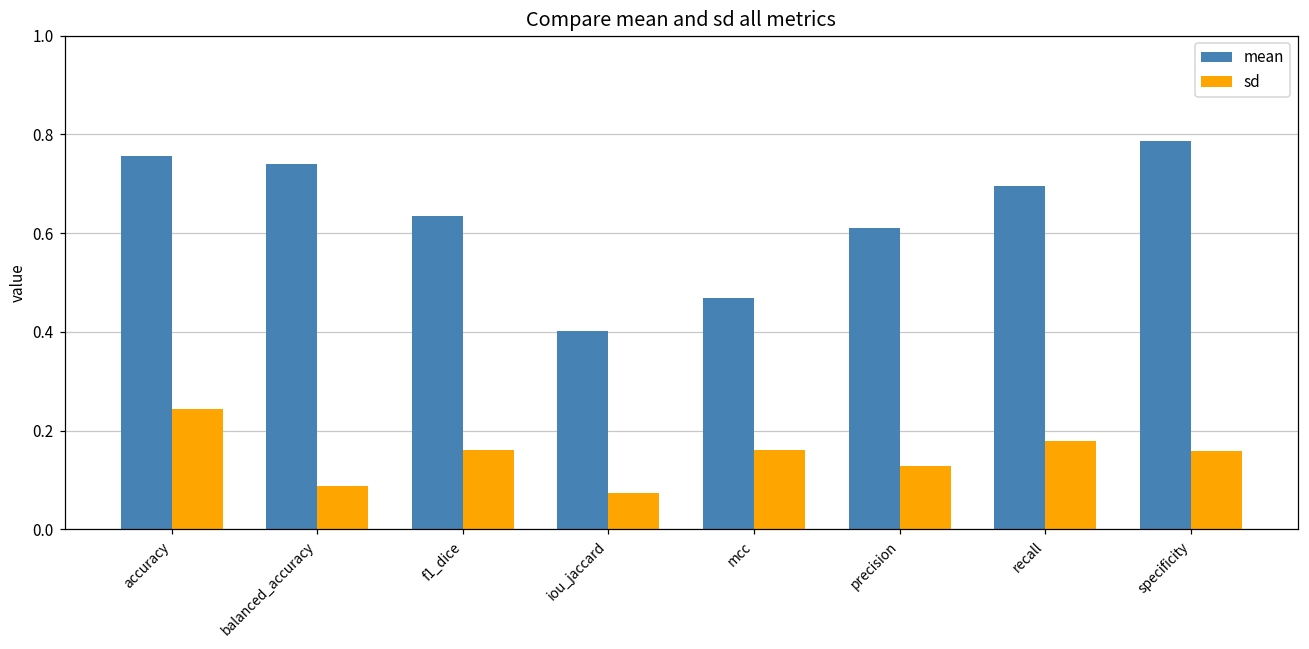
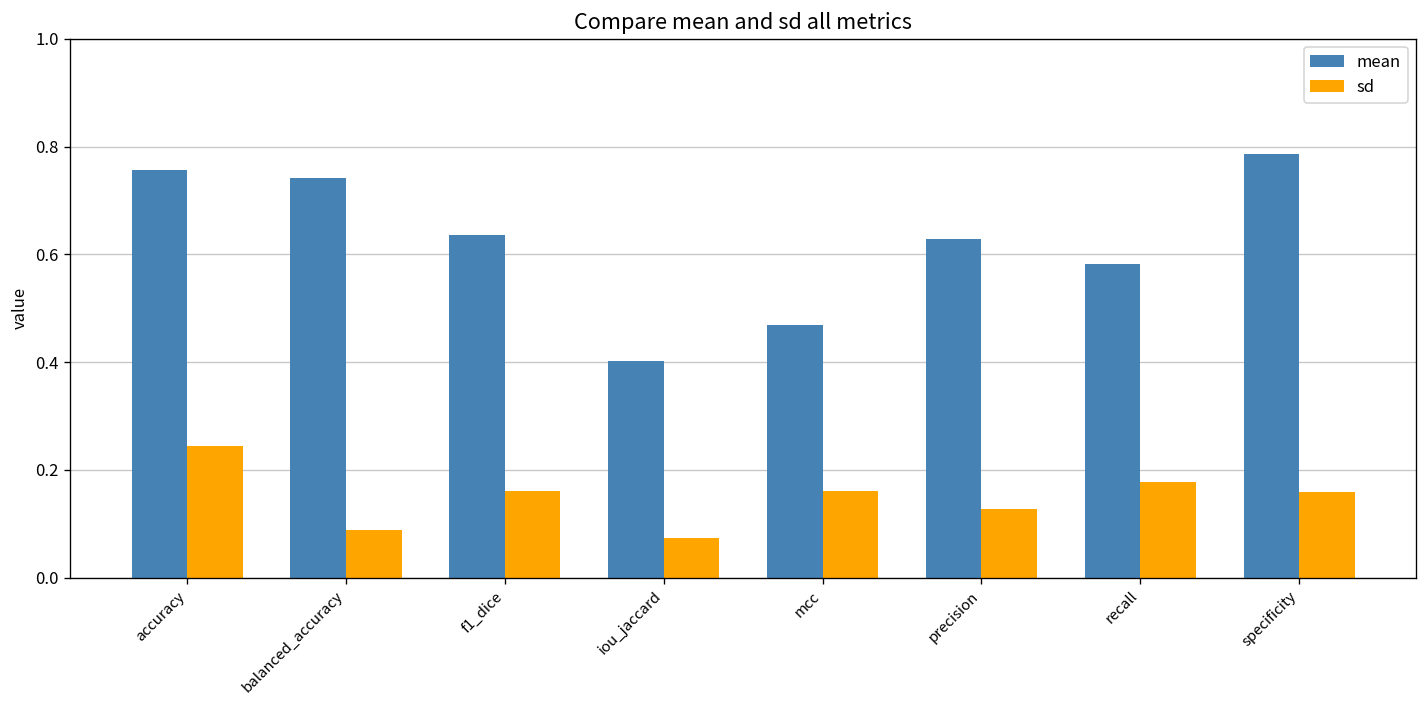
mean, precision: 0.61 -> 0.63
mean, recall: 0.70 -> 0.58
